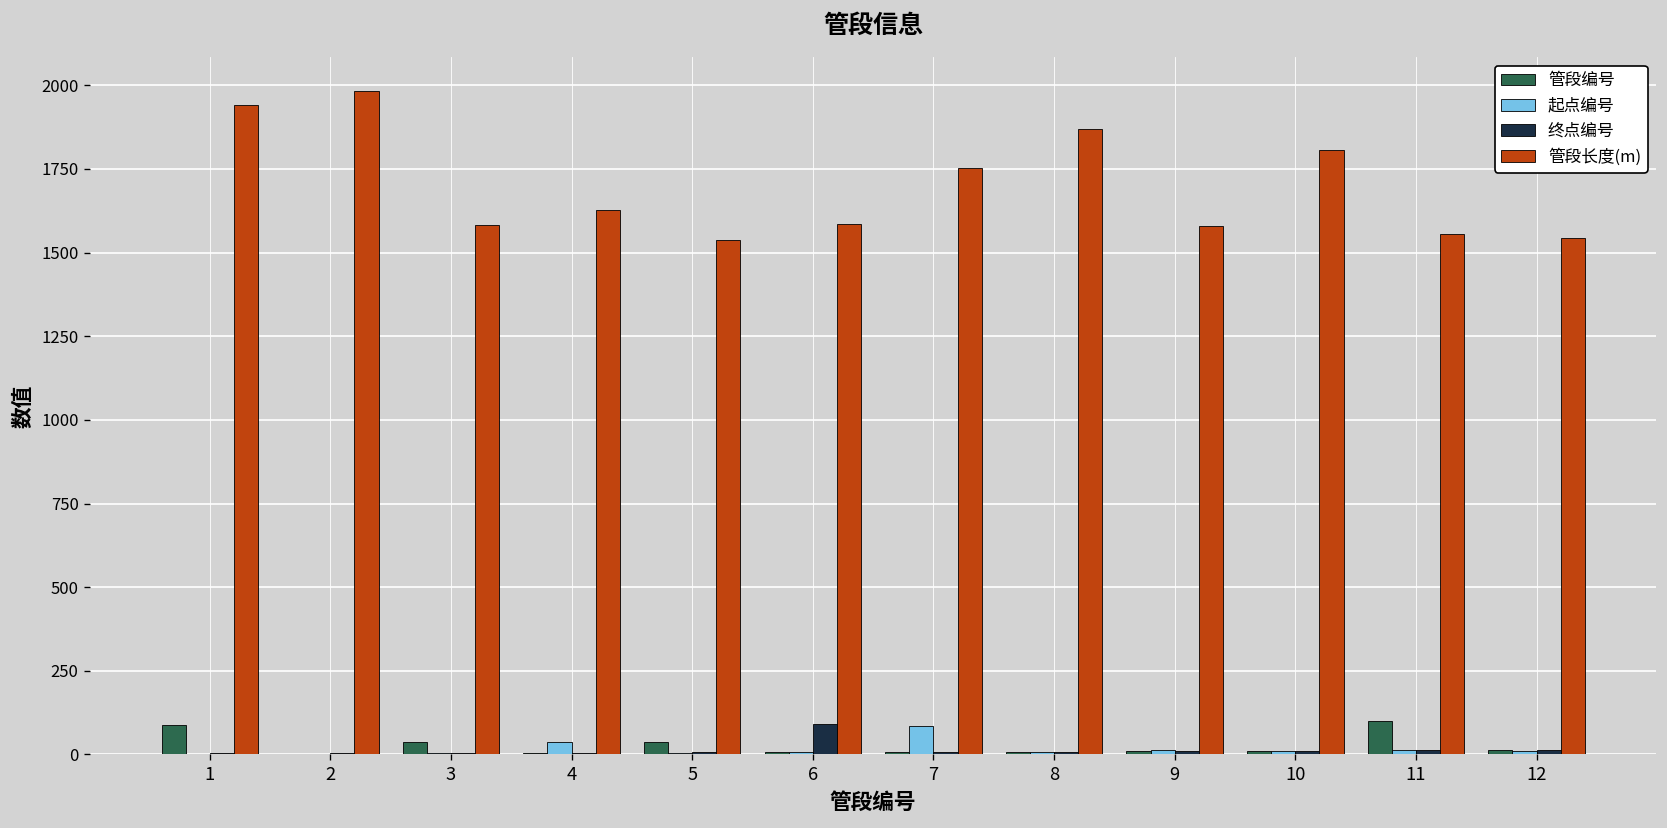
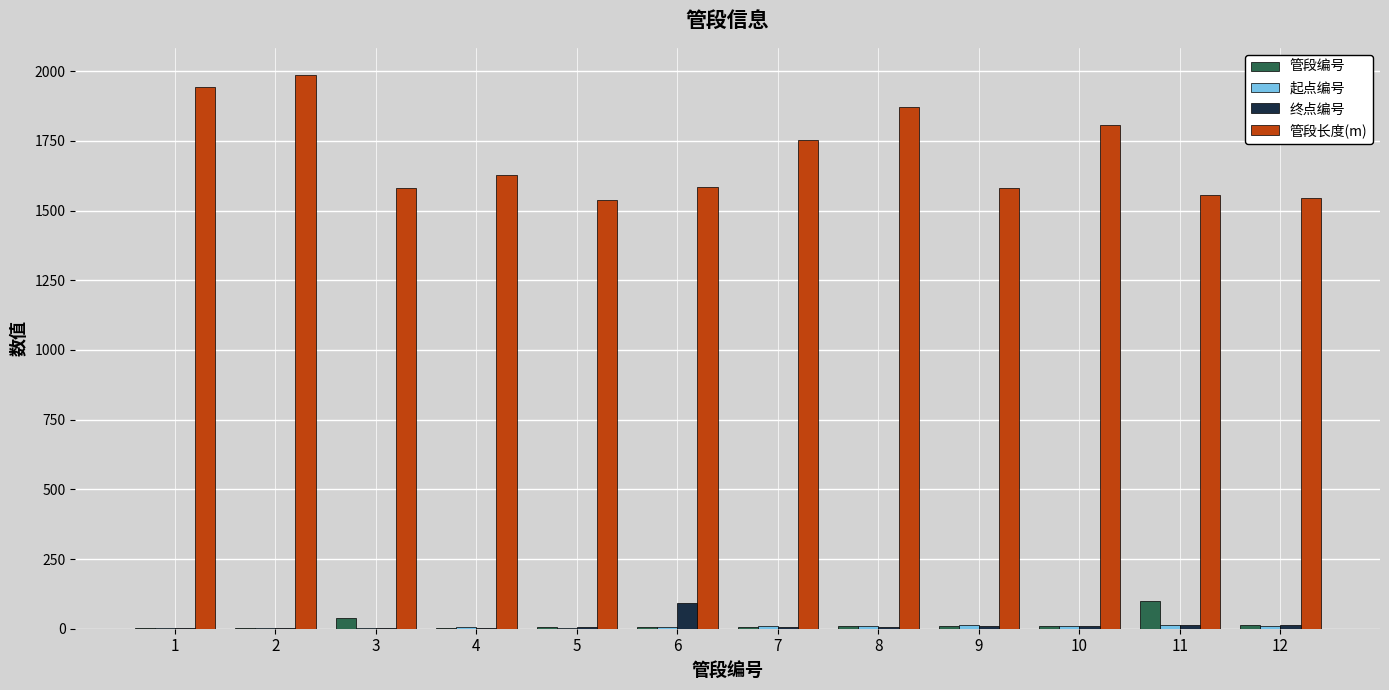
管段编号, 1: 90 -> 0
起点编号, 4: 40 -> 10
管段编号, 5: 40 -> 10
起点编号, 7: 90 -> 10
